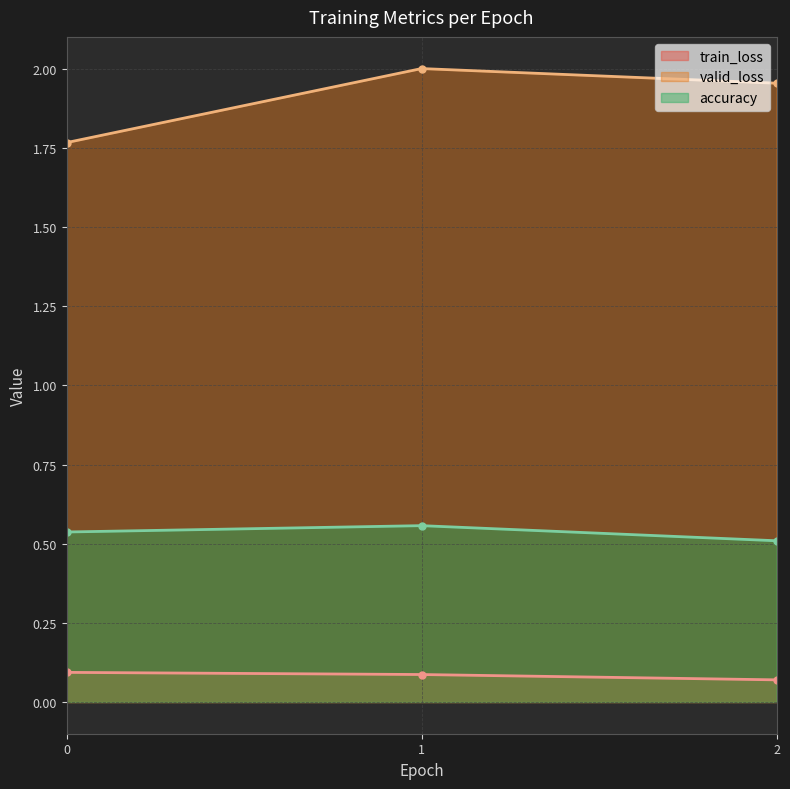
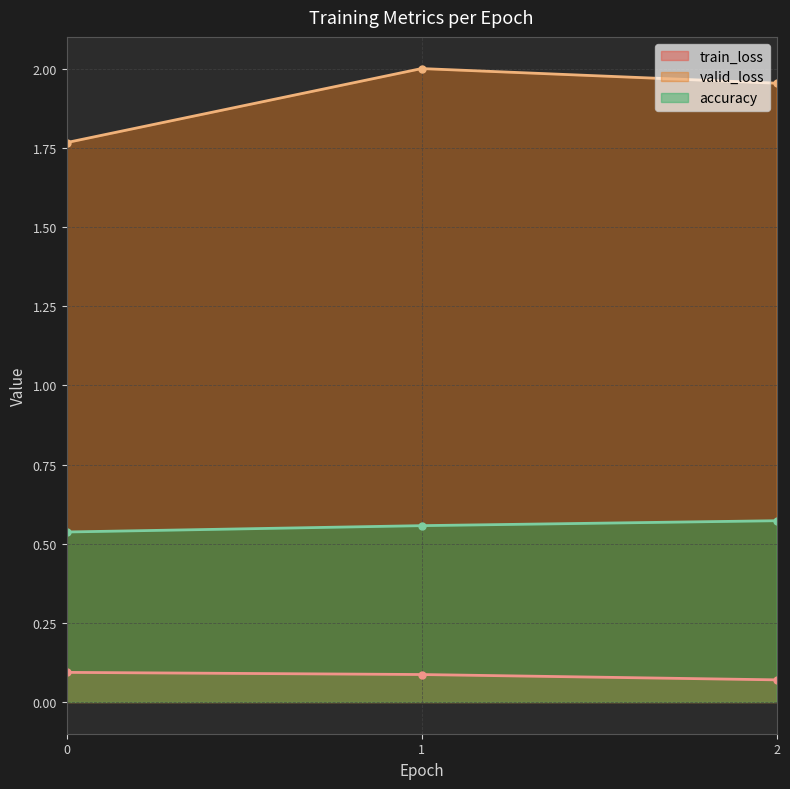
accuracy, 2: 0.51 -> 0.57
